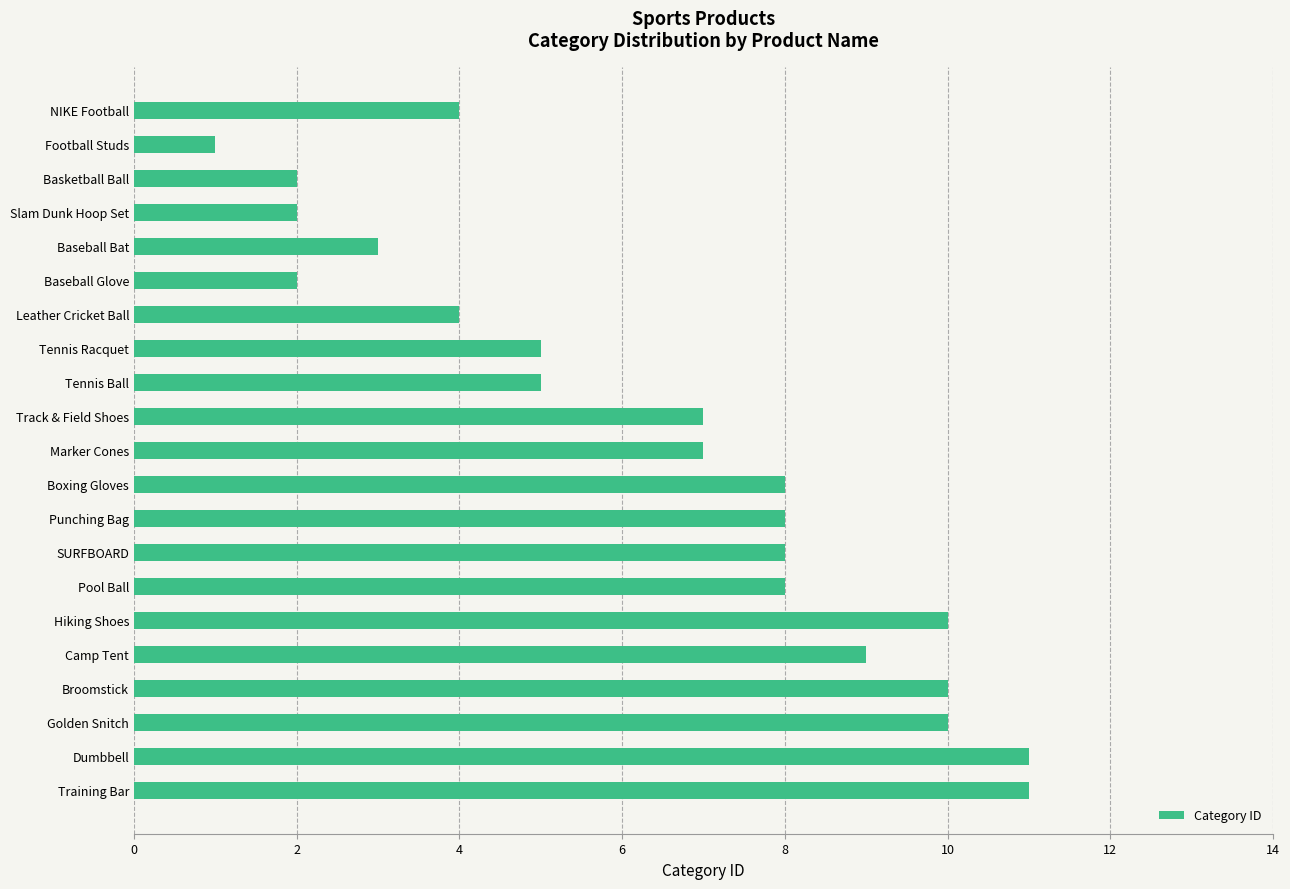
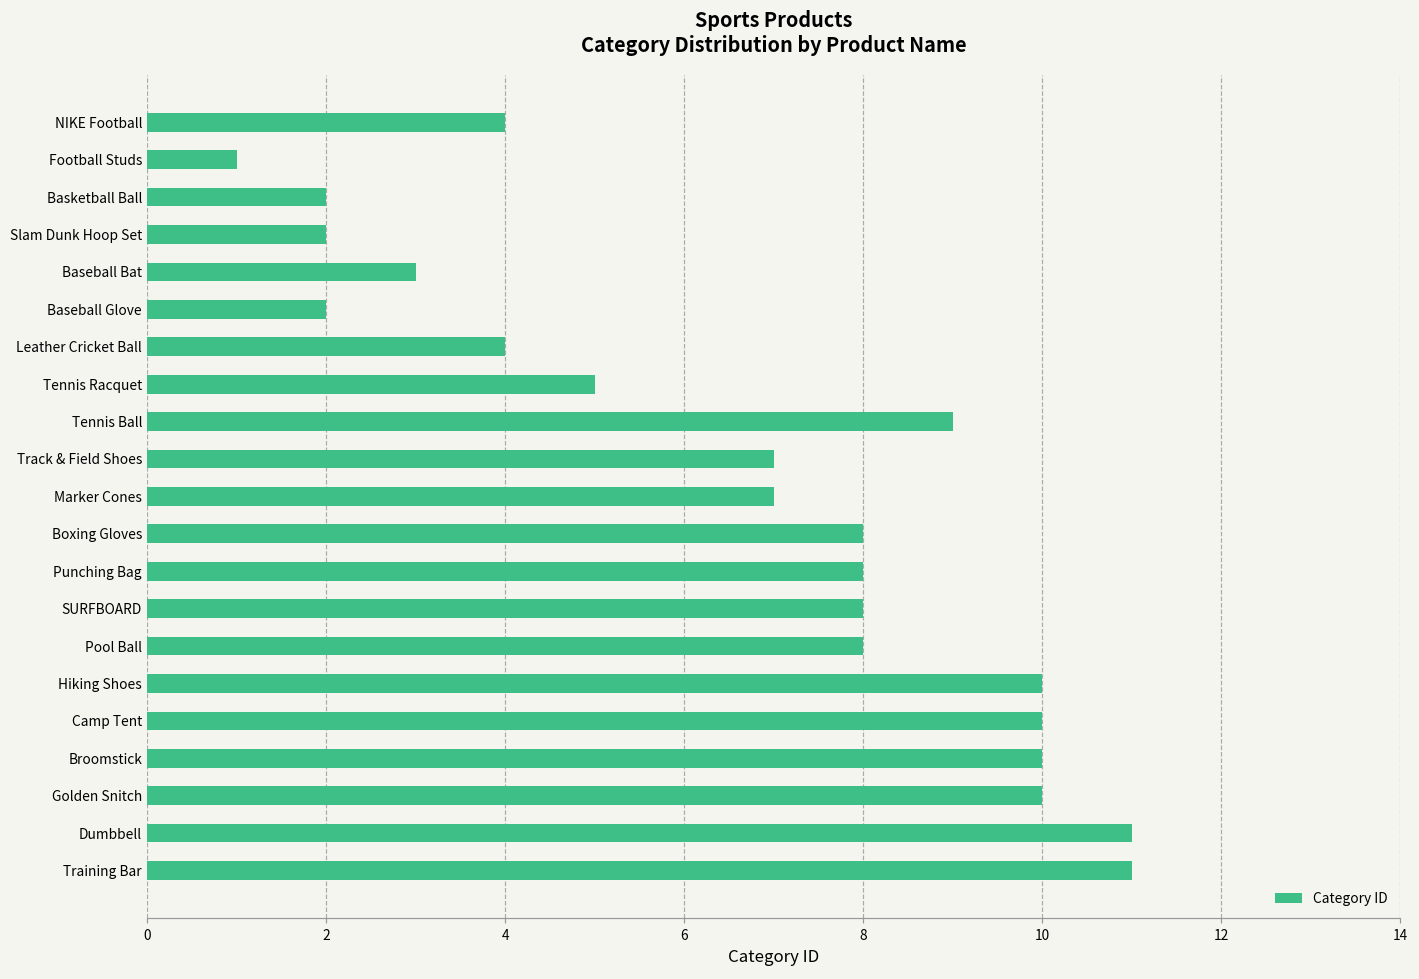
Tennis Ball: 5 -> 9
Camp Tent: 9 -> 10
